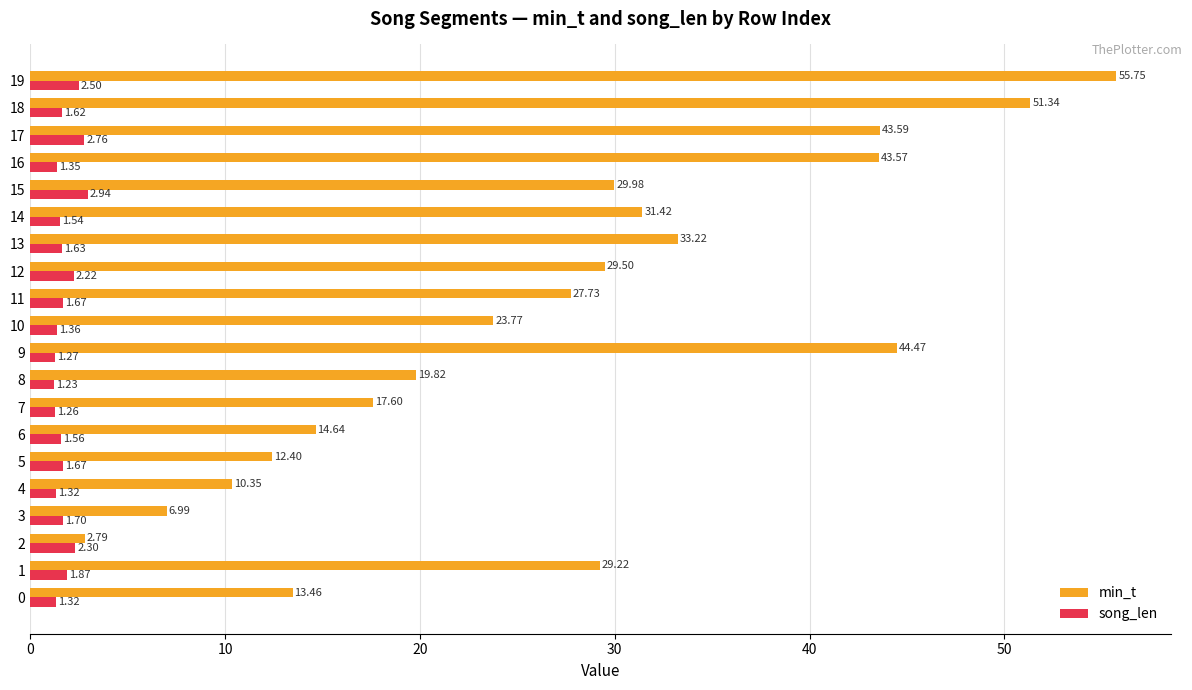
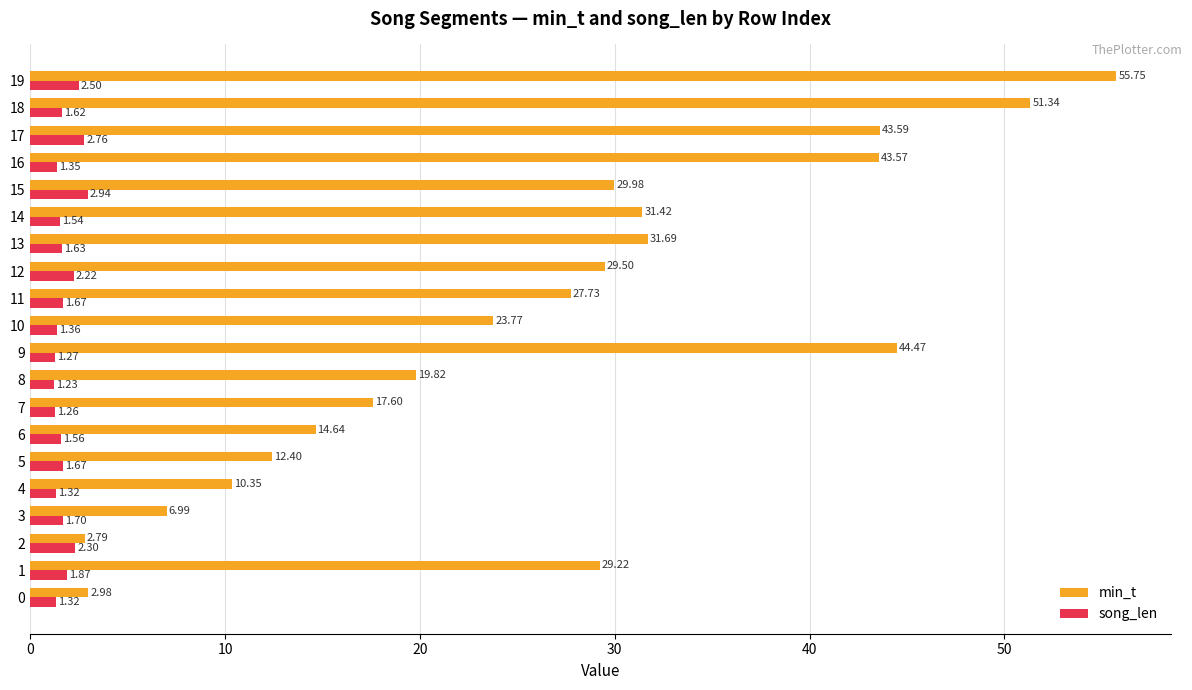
min_t, 13: 33.22 -> 31.69
min_t, 0: 13.46 -> 2.98
